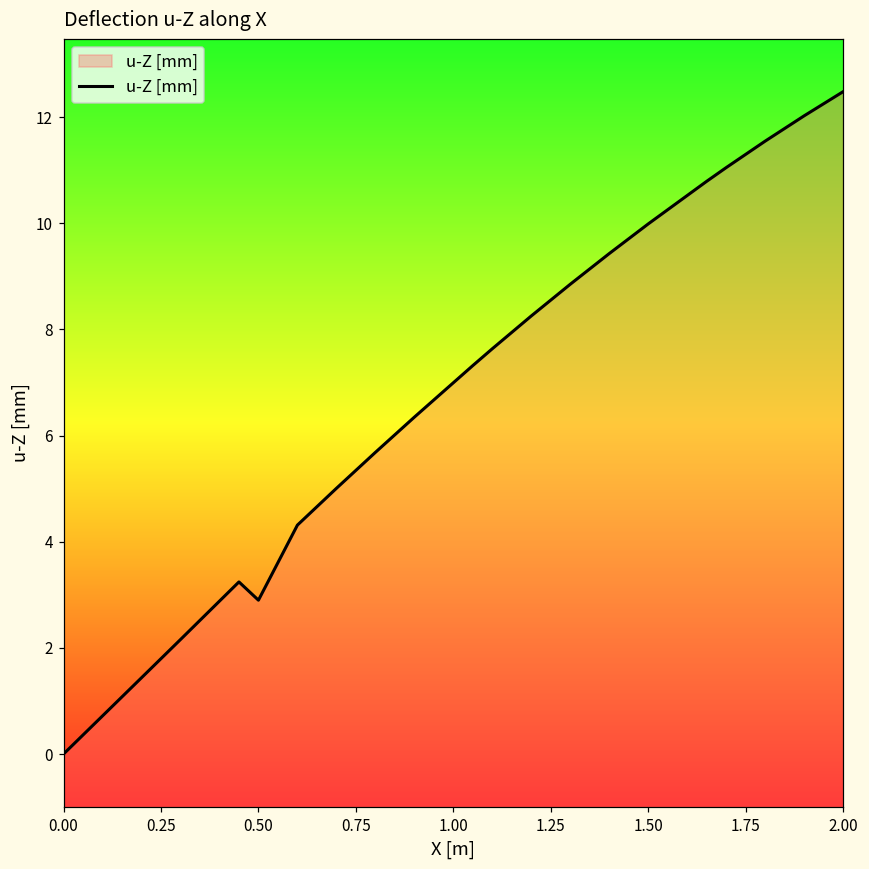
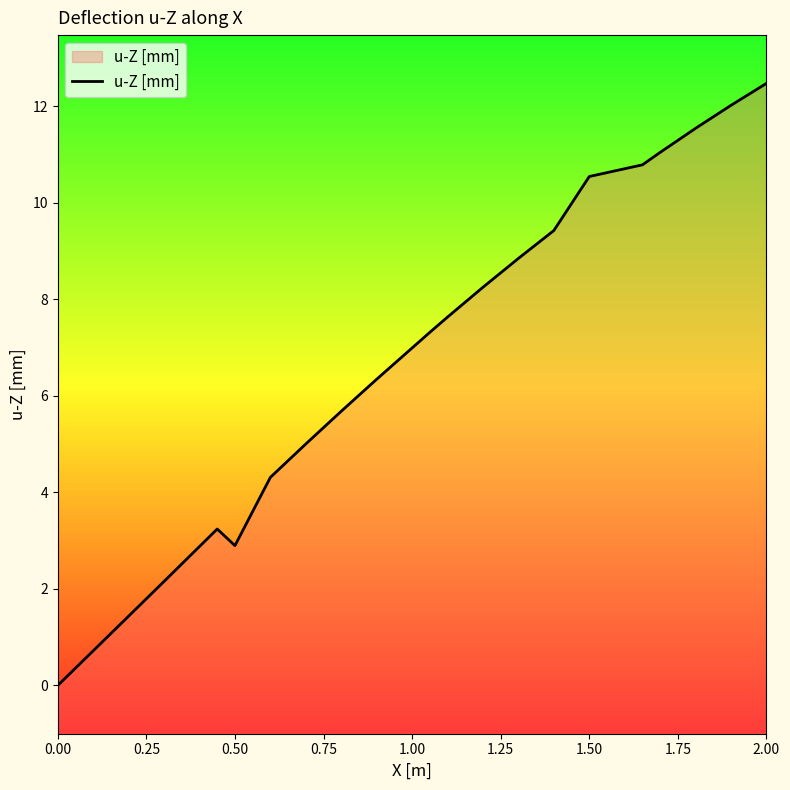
1.50: 10.0 -> 10.5
